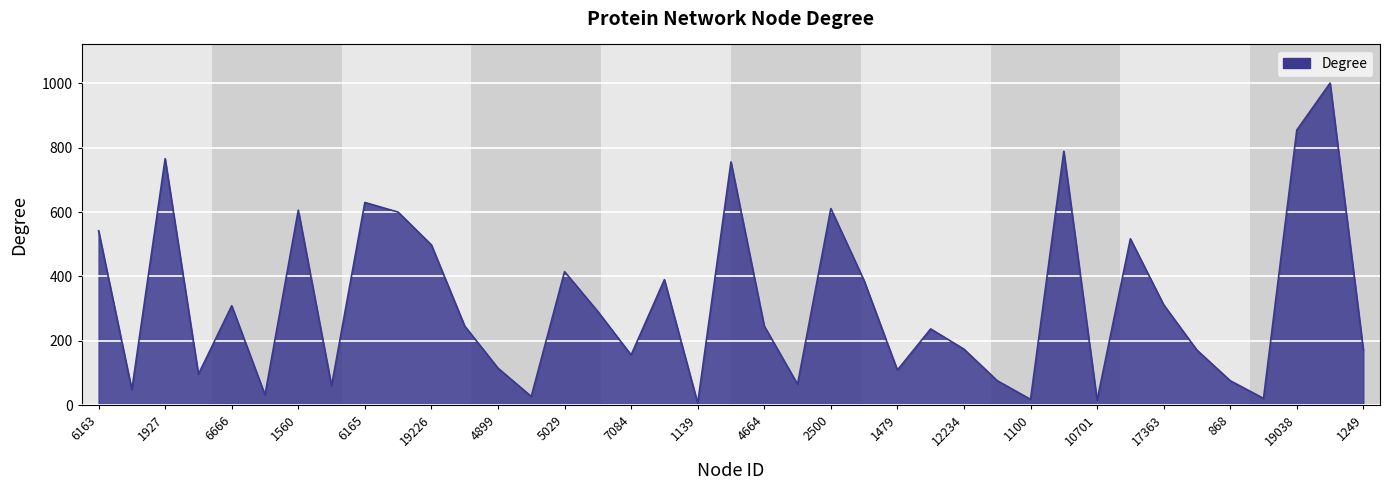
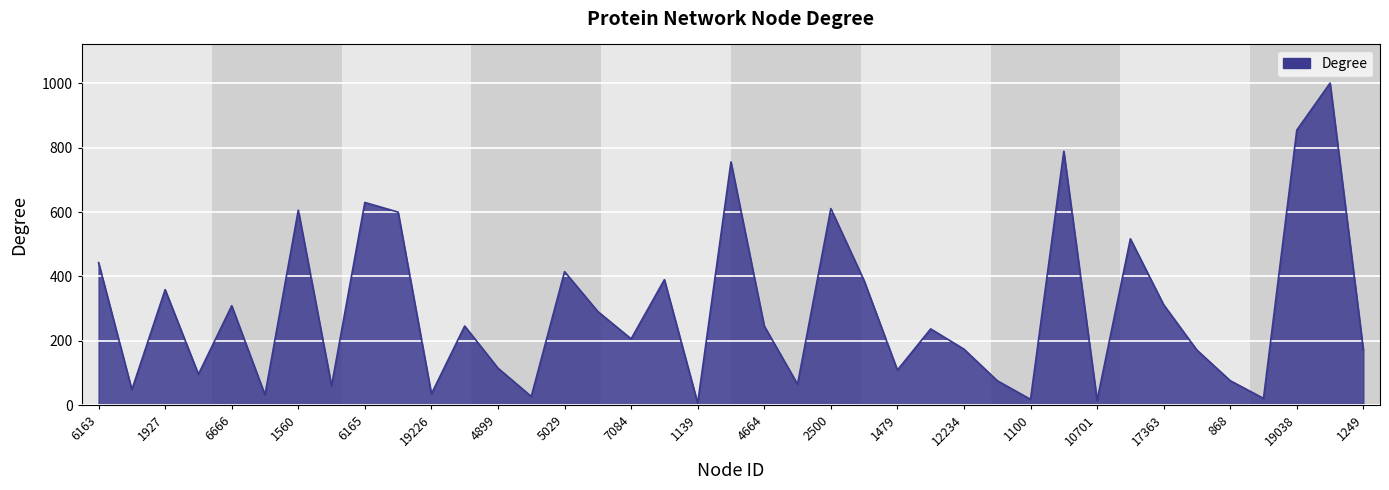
6163: 540 -> 440
1927: 770 -> 360
19226: 500 -> 40
7084: 160 -> 210
